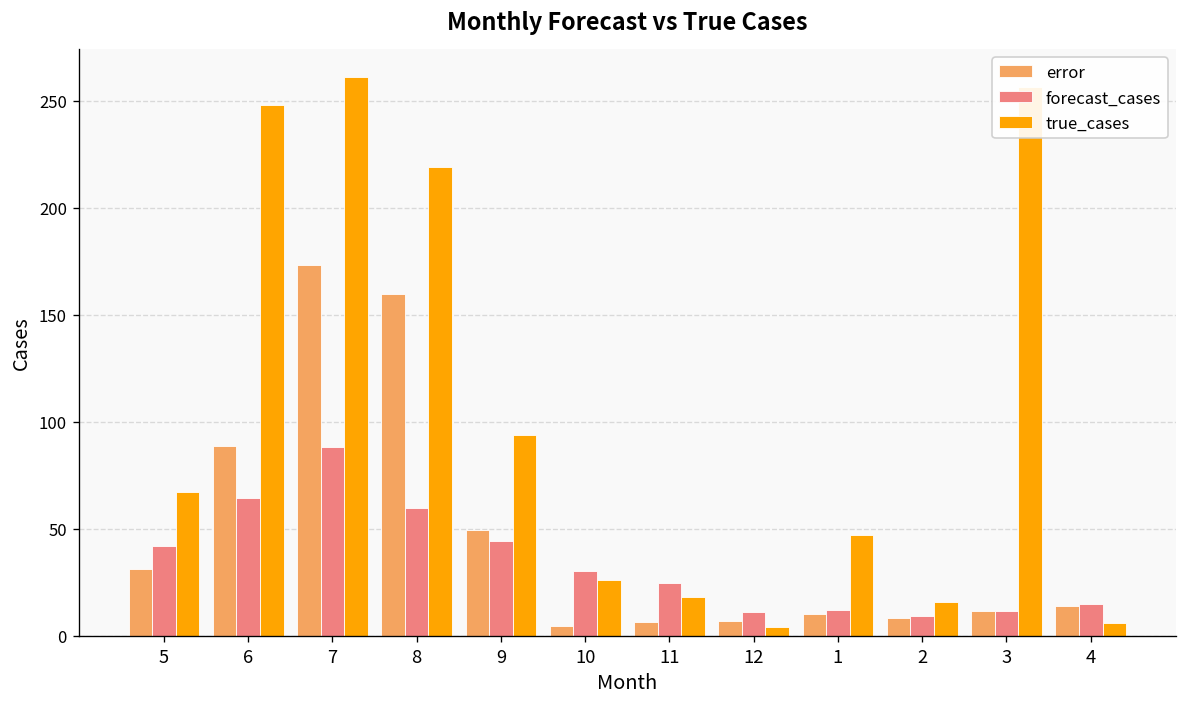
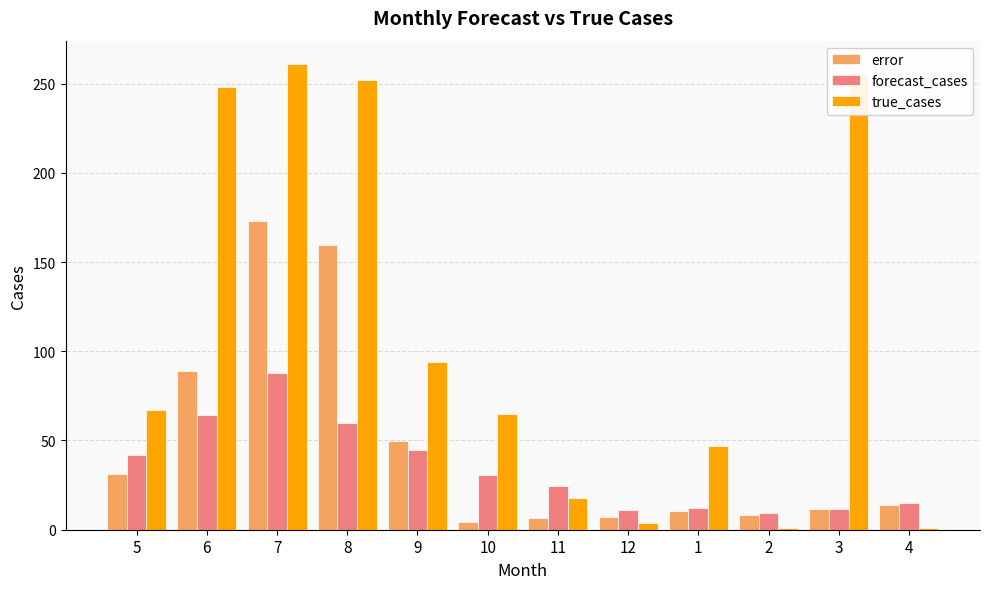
true_cases, 8: 219 -> 252
true_cases, 10: 26 -> 65
true_cases, 2: 16 -> 1
true_cases, 4: 6 -> 1
